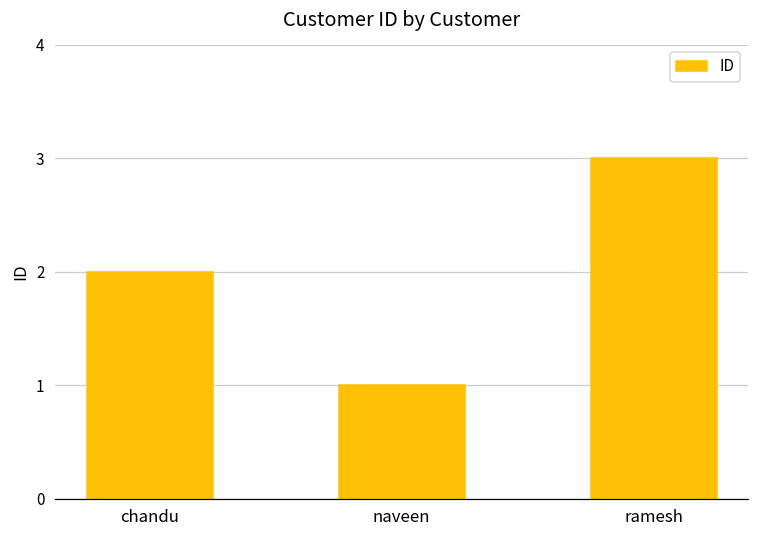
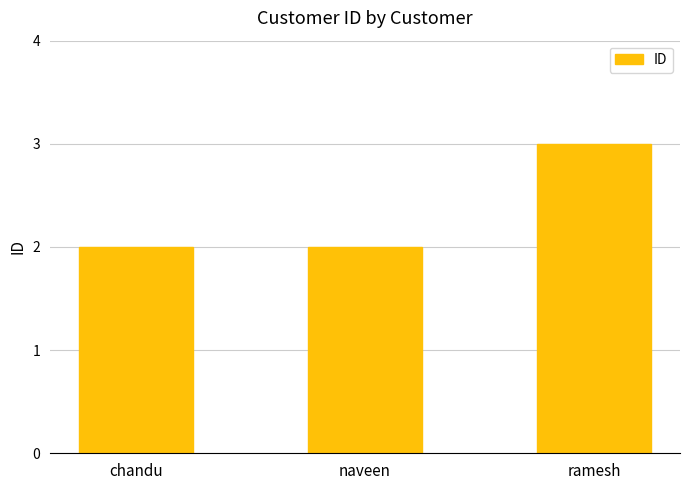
naveen: 1 -> 2
